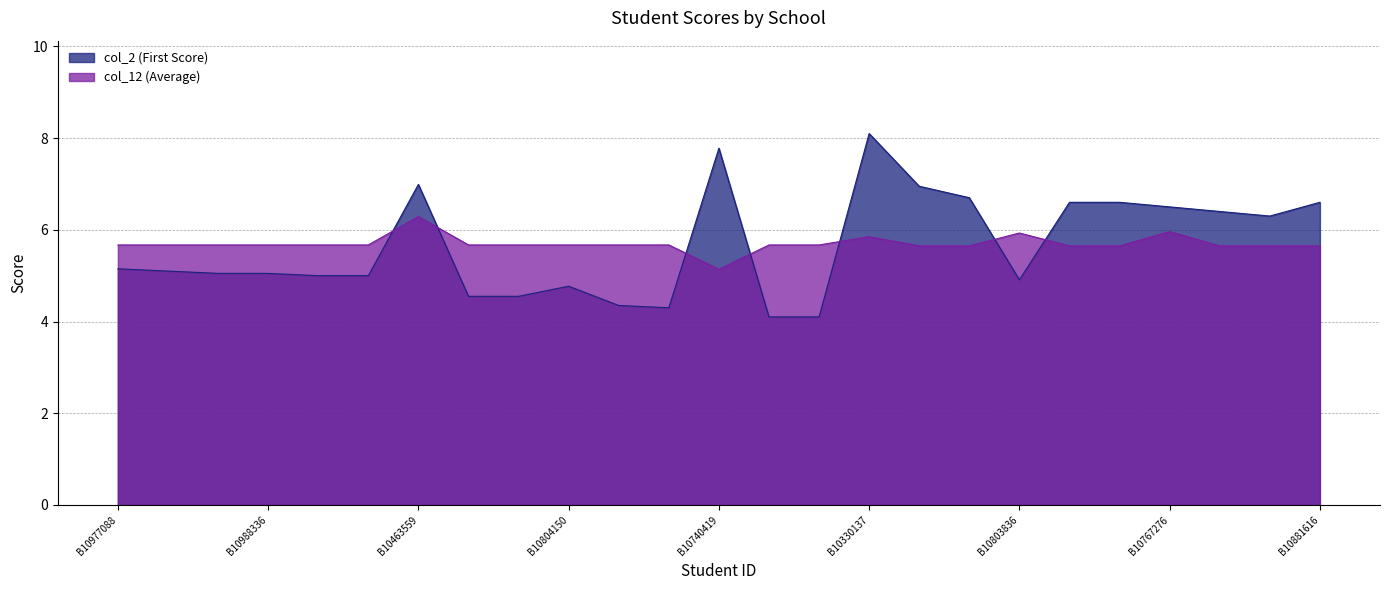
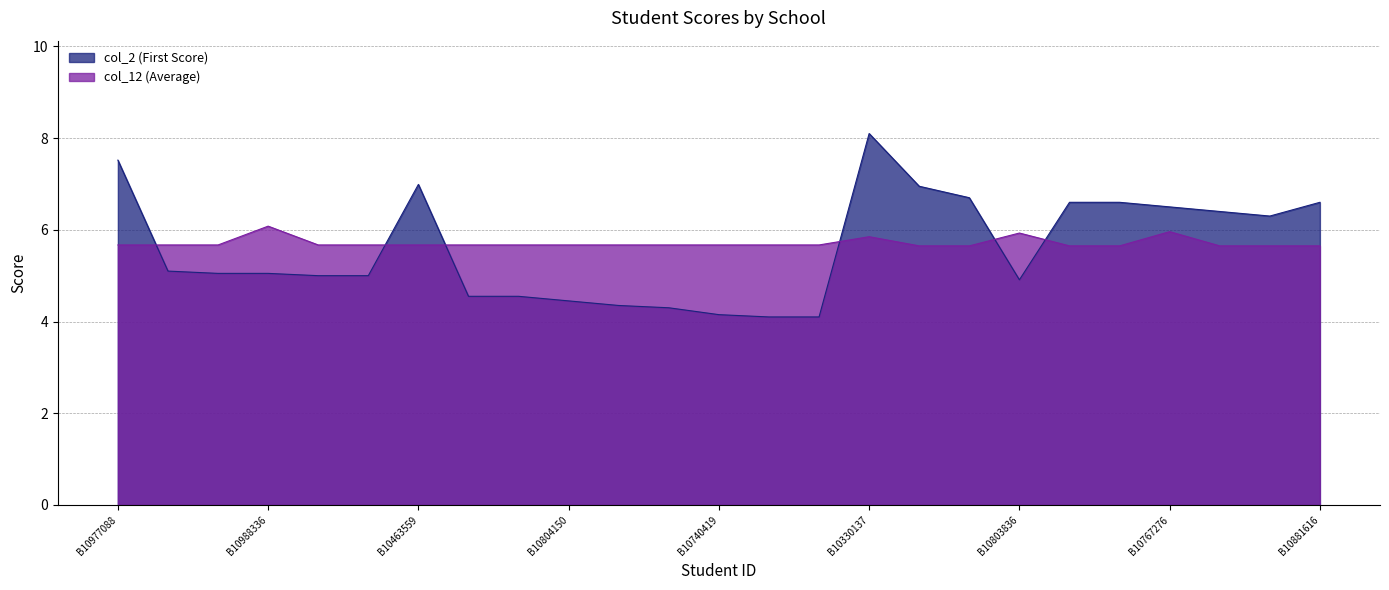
col_2 (First Score), B10977088: 5.2 -> 7.5
col_12 (Average), B10988336: 5.7 -> 6.1
col_12 (Average), B10463559: 6.3 -> 5.7
col_2 (First Score), B10804150: 4.8 -> 4.5
col_2 (First Score), B10740419: 7.8 -> 4.2
col_12 (Average), B10740419: 5.1 -> 5.7
